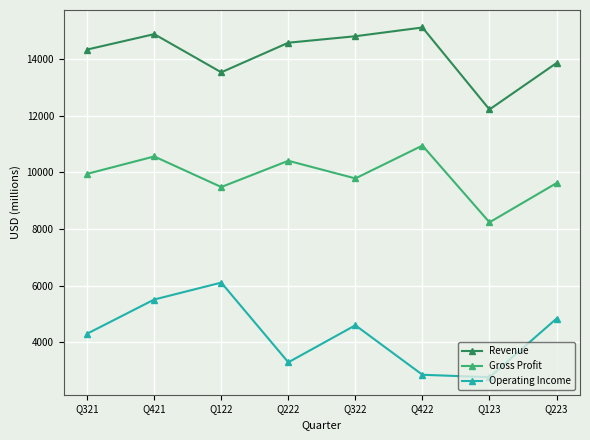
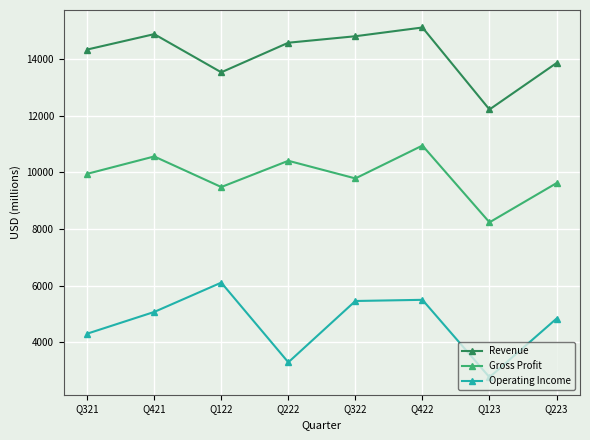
Operating Income, Q421: 5500 -> 5100
Operating Income, Q322: 4600 -> 5500
Operating Income, Q422: 2900 -> 5500
